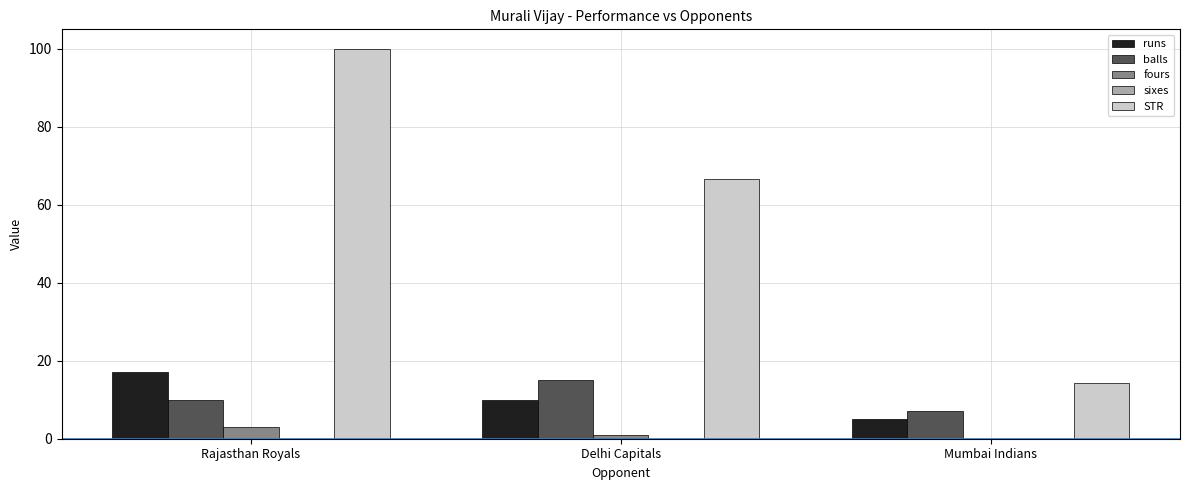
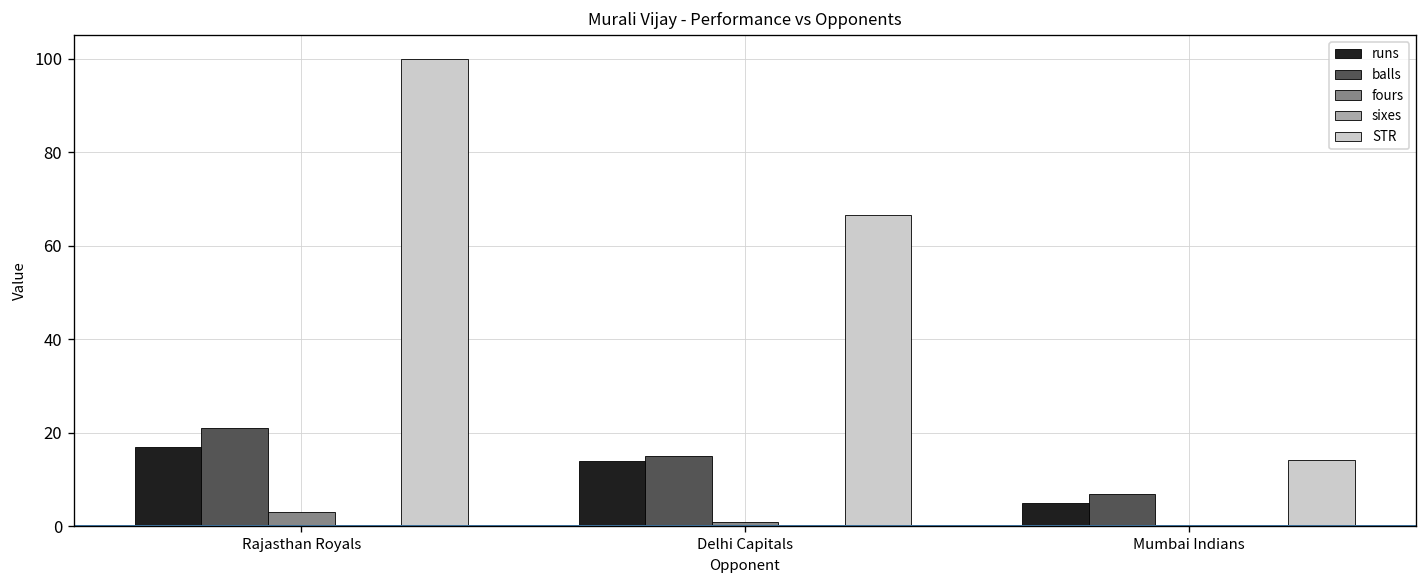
balls, Rajasthan Royals: 10 -> 21
runs, Delhi Capitals: 10 -> 14
